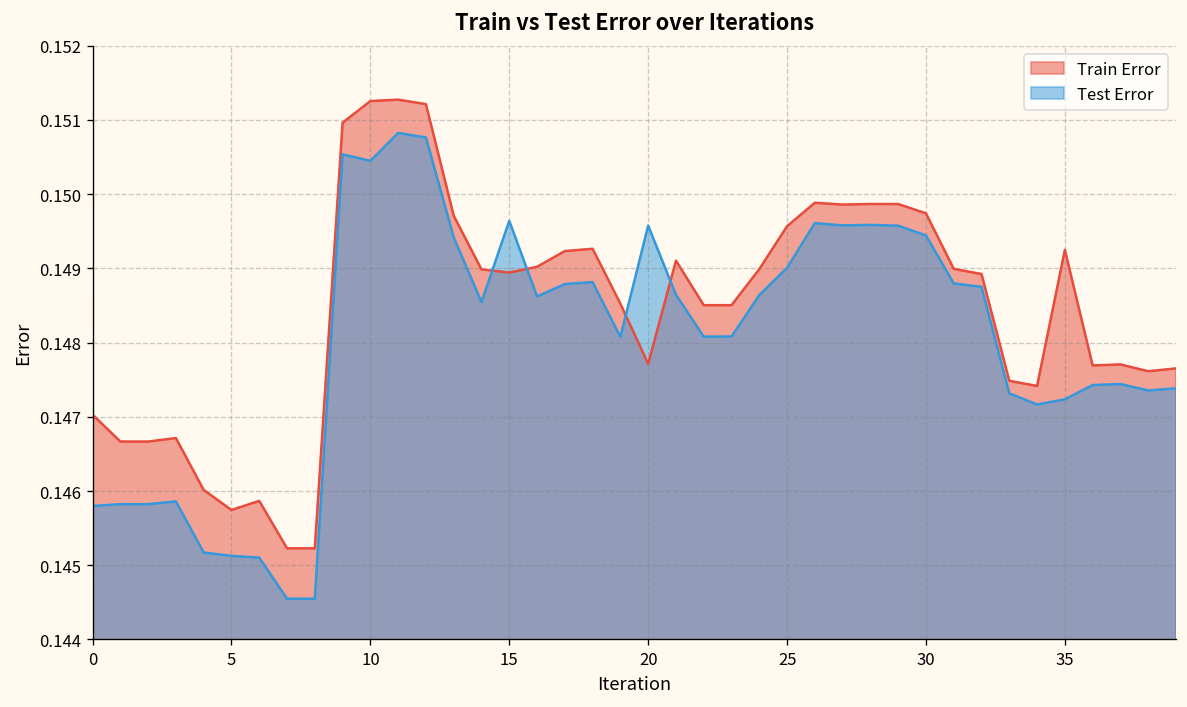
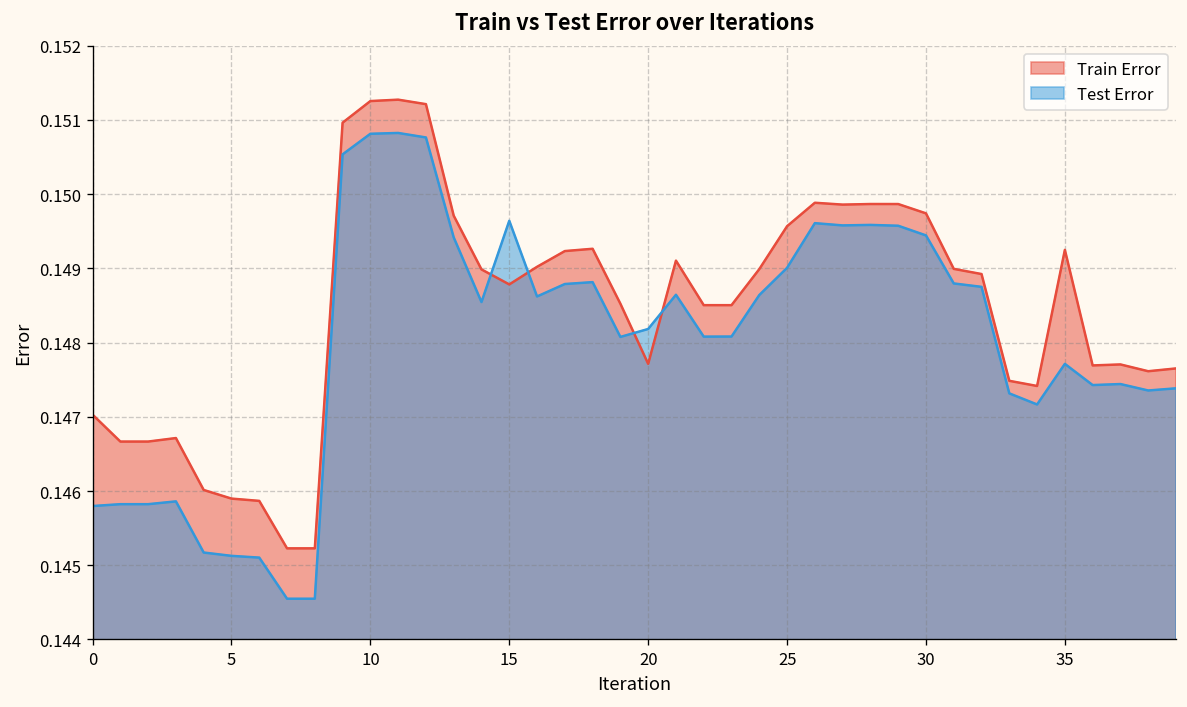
Train Error, 5: 0.1457 -> 0.1459
Test Error, 10: 0.1504 -> 0.1508
Train Error, 15: 0.1489 -> 0.1488
Test Error, 20: 0.1496 -> 0.1482
Test Error, 35: 0.1472 -> 0.1477
